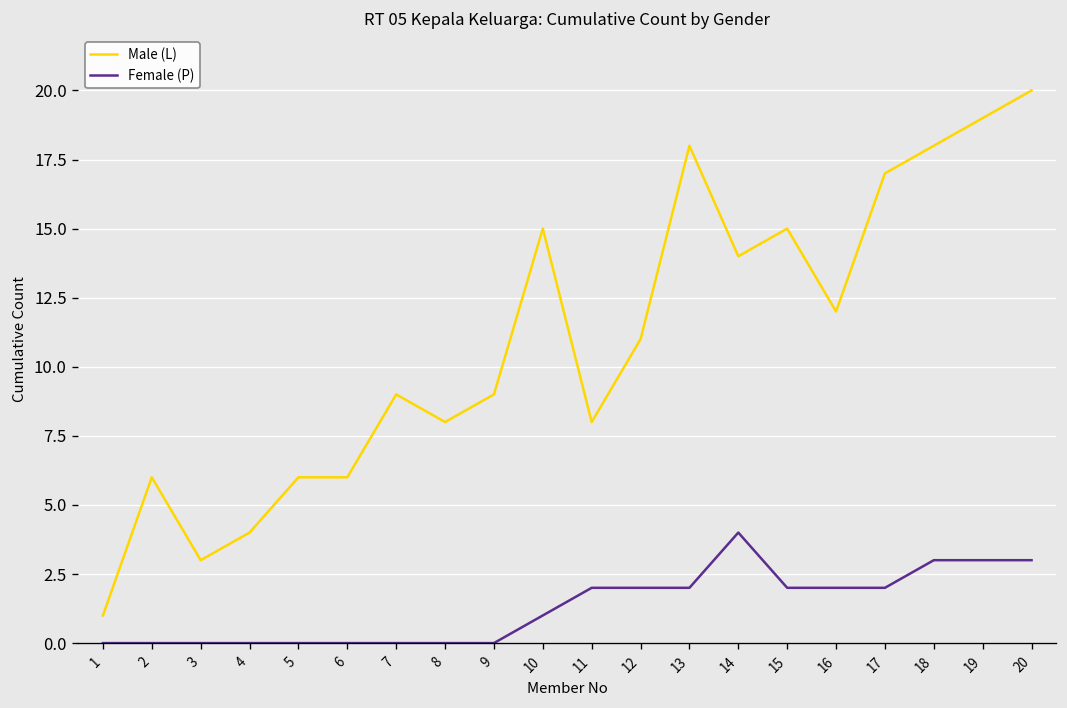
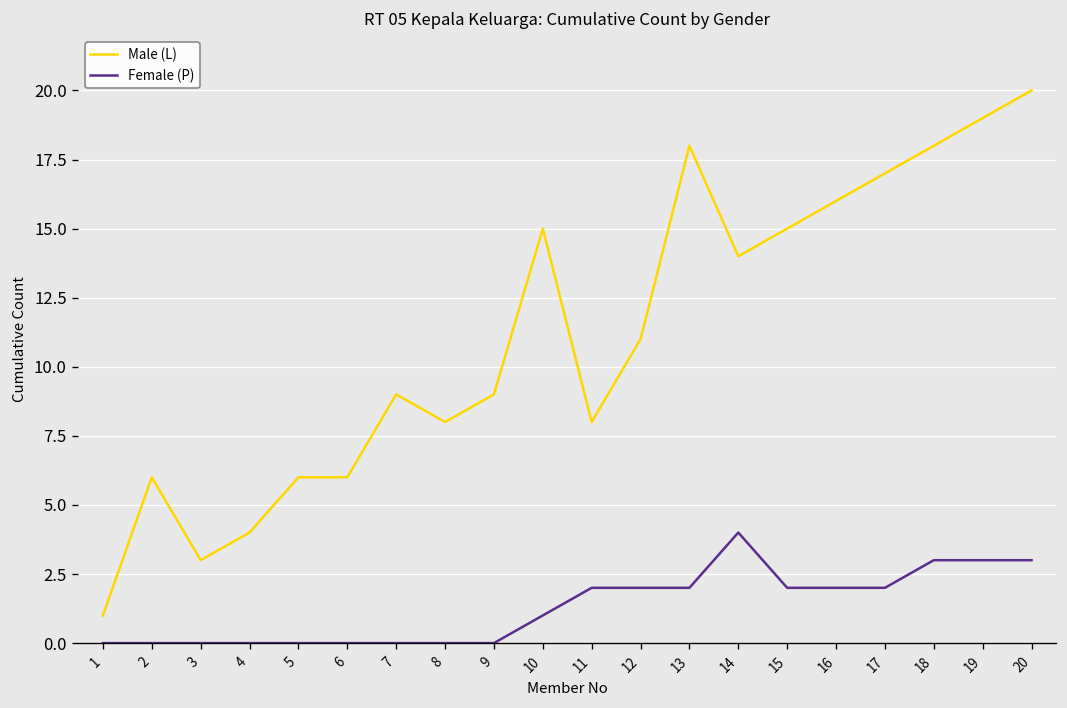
Male (L), 16: 12 -> 16
